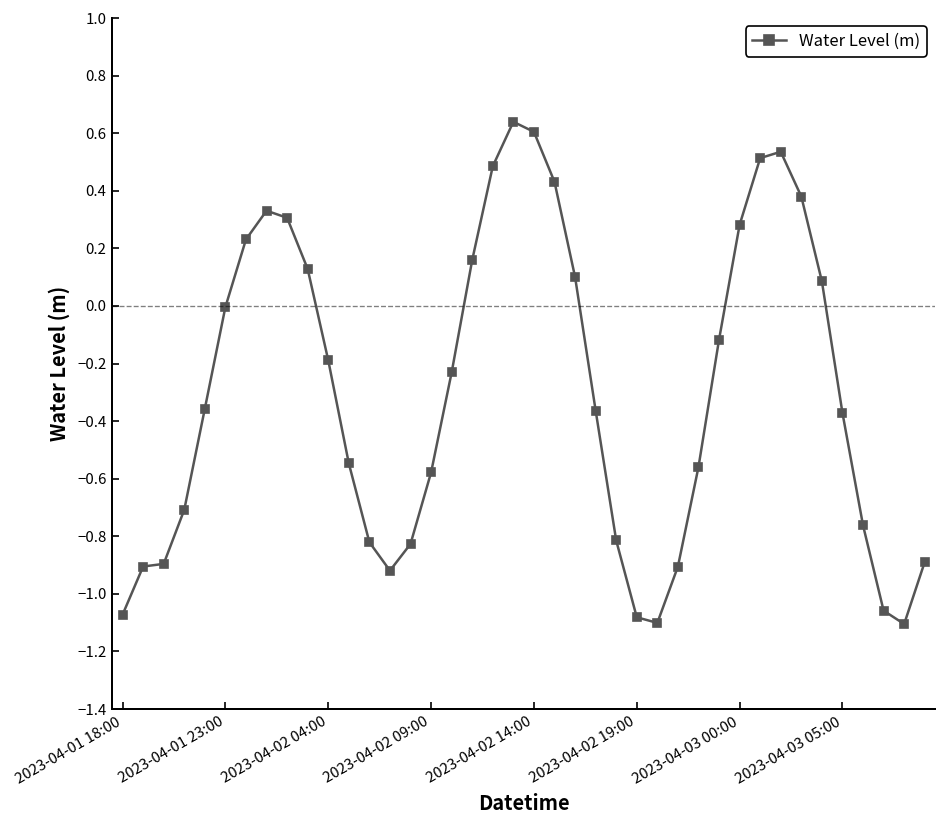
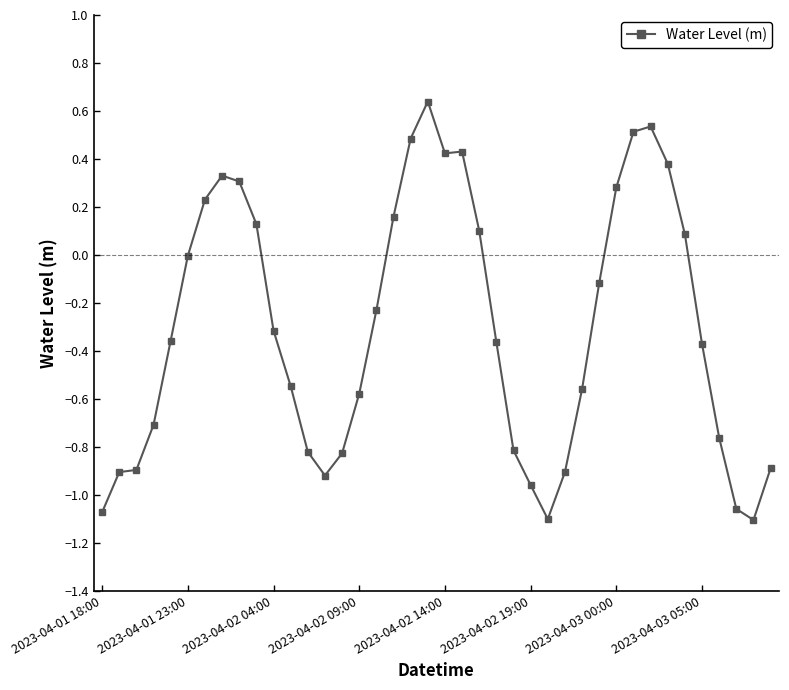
2023-04-02 04:00: -0.19 -> -0.32
2023-04-02 14:00: 0.60 -> 0.42
2023-04-02 19:00: -1.08 -> -0.96
